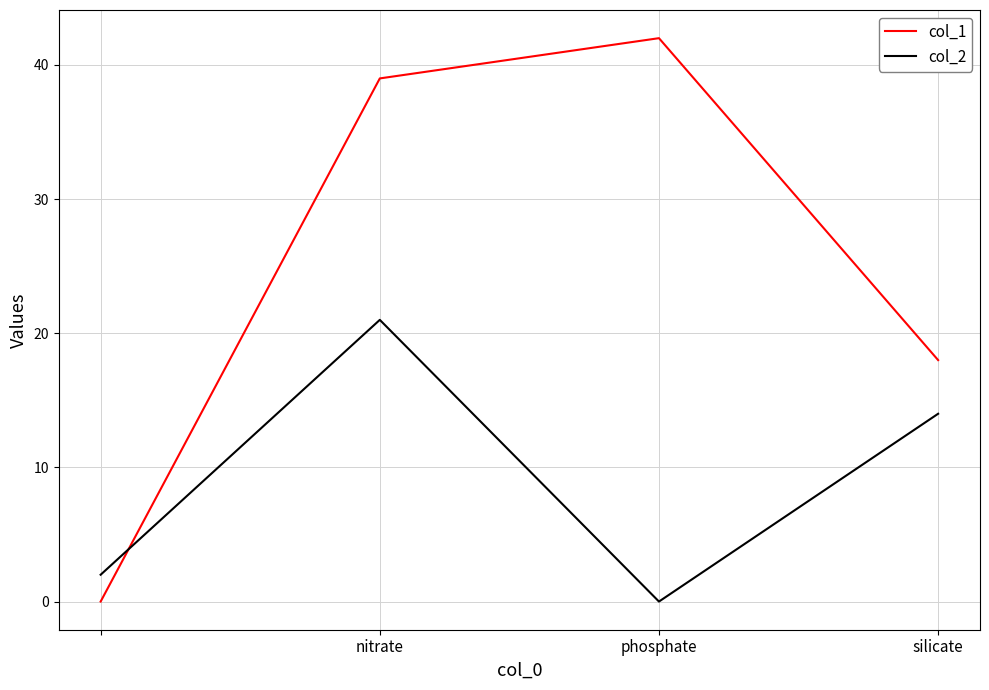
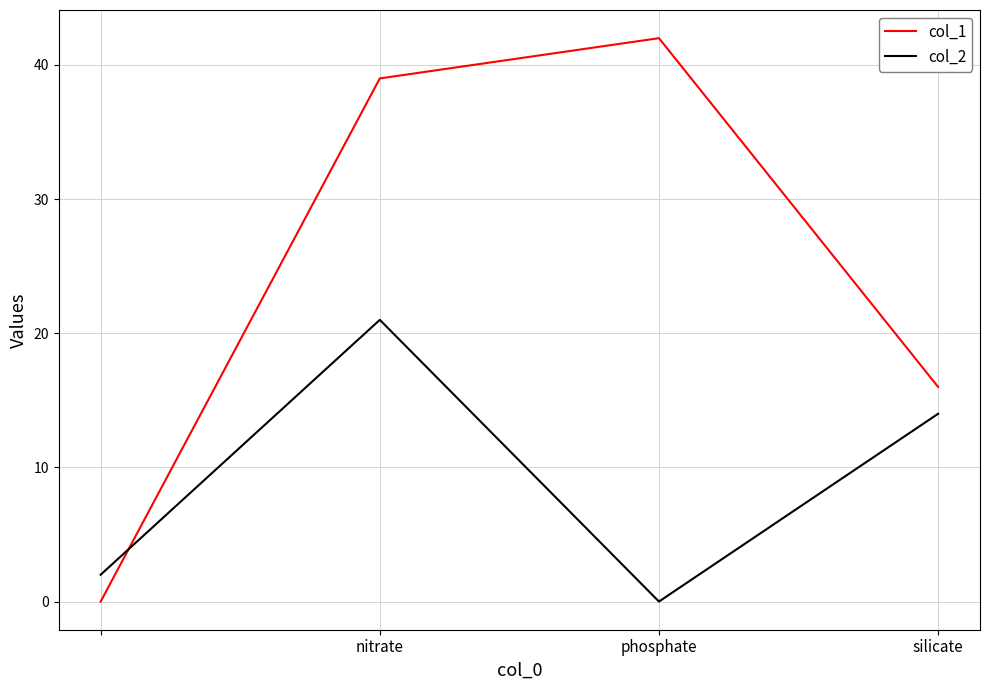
col_1, silicate: 18 -> 16
